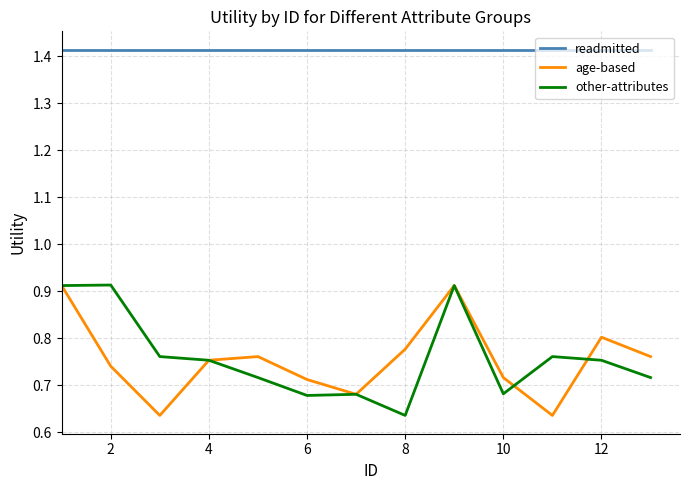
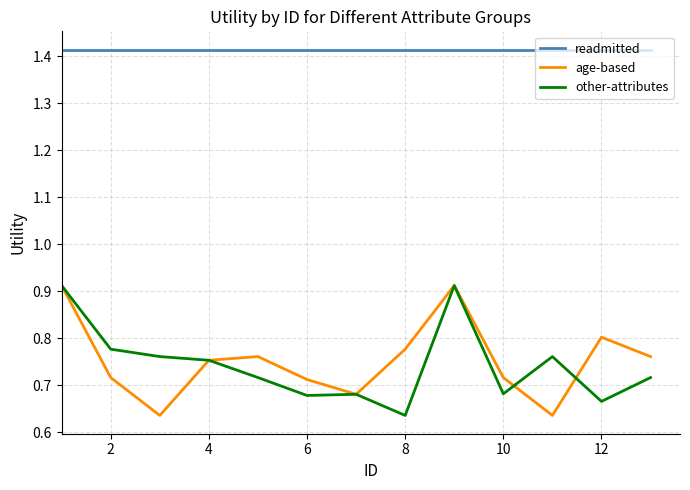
age-based, 2: 0.74 -> 0.72
other-attributes, 2: 0.91 -> 0.78
other-attributes, 12: 0.75 -> 0.67
